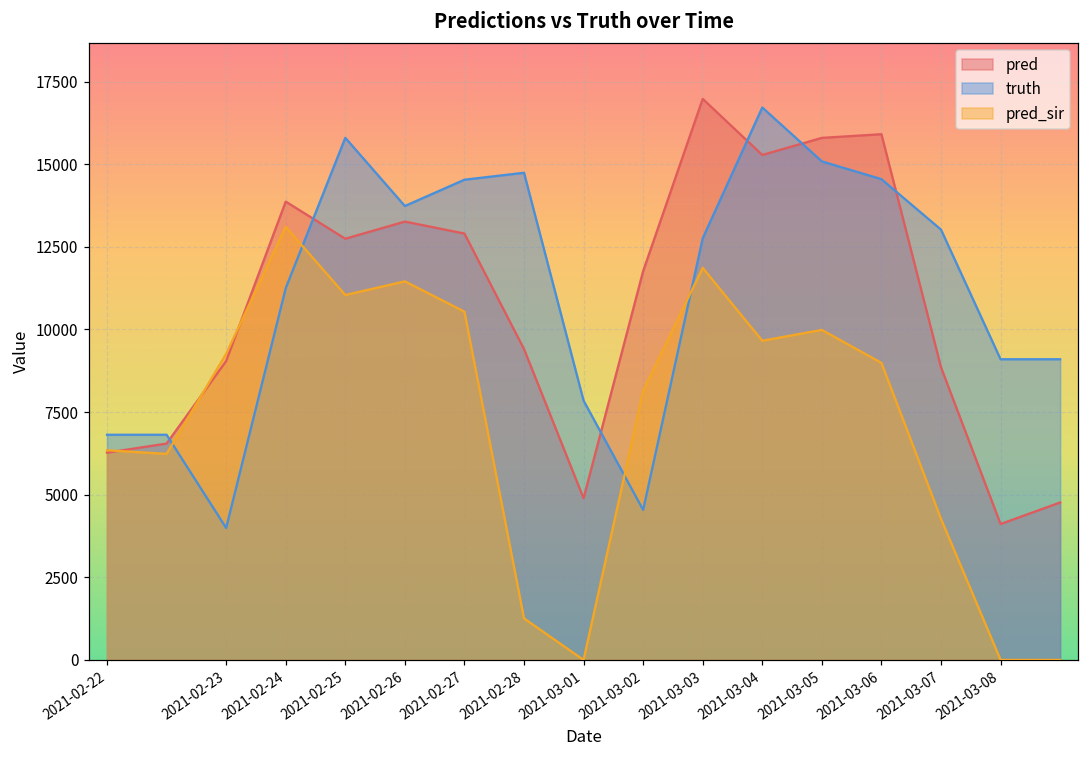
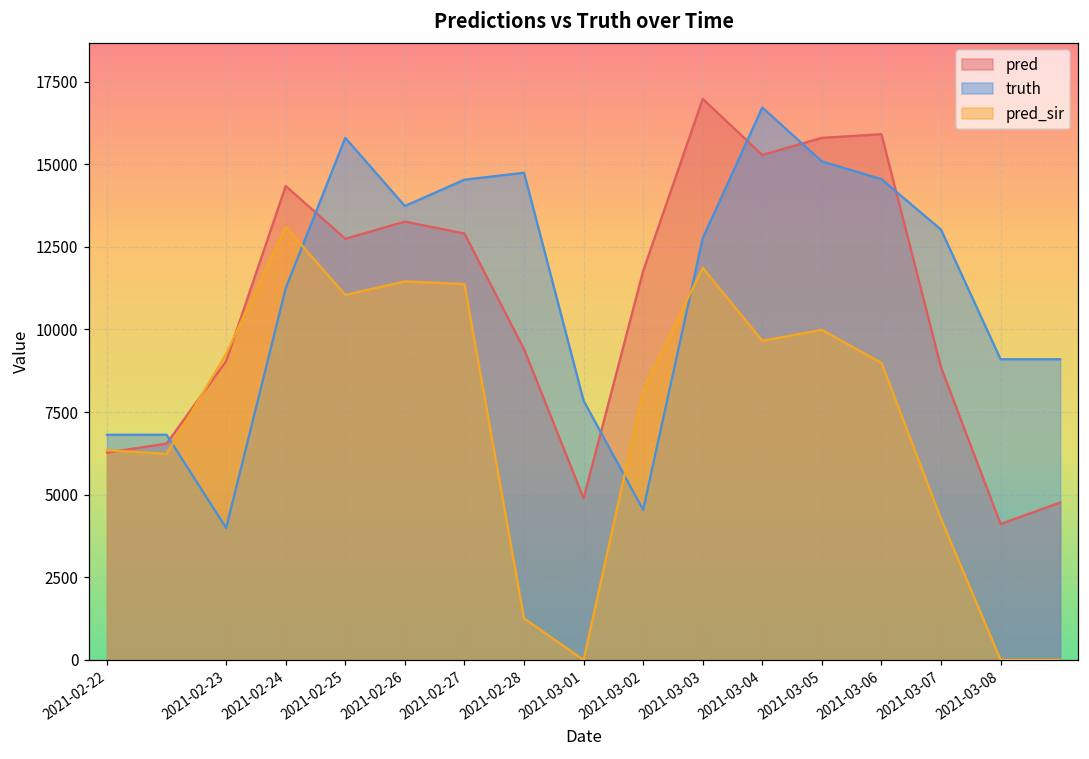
pred, 2021-02-24: 13900 -> 14300
pred_sir, 2021-02-27: 10500 -> 11400
